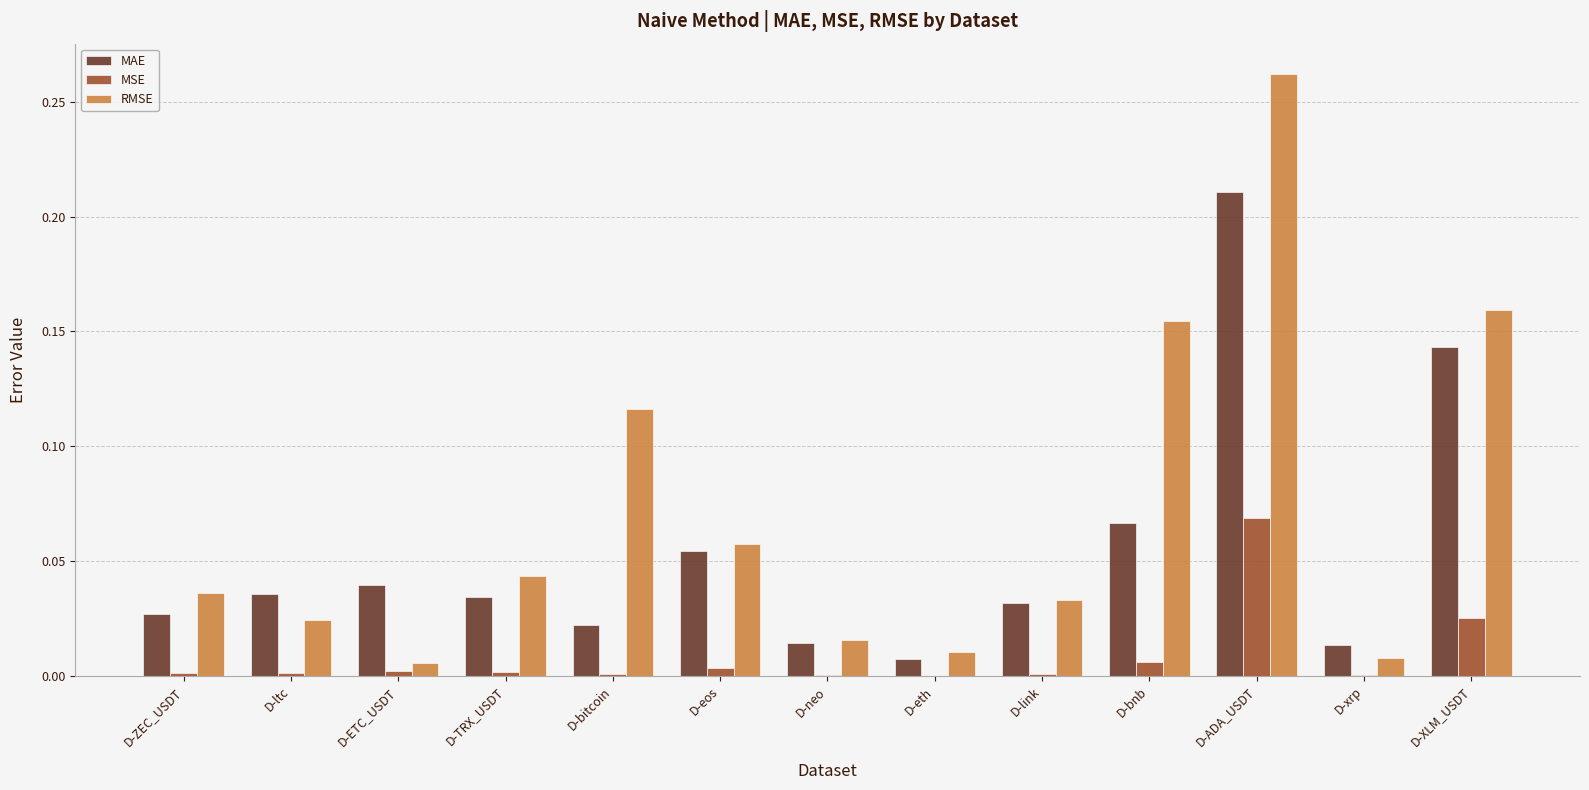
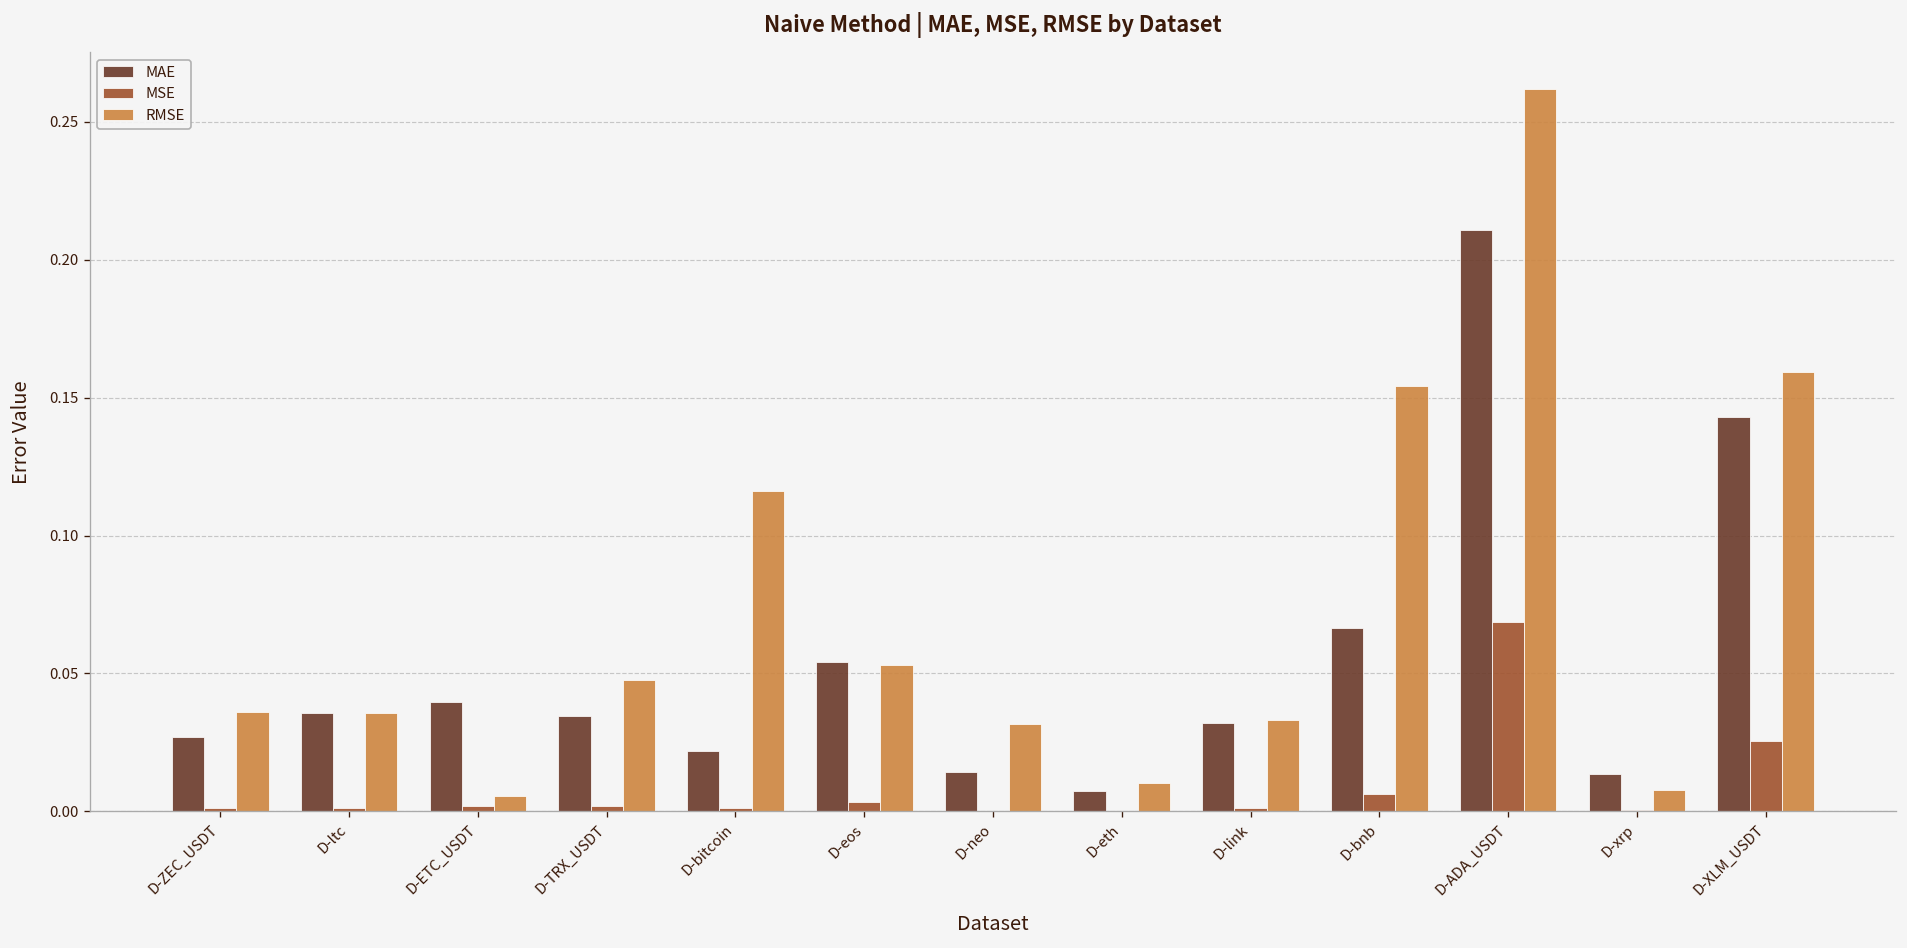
RMSE, D-ltc: 0.024 -> 0.036
RMSE, D-TRX_USDT: 0.044 -> 0.048
RMSE, D-eos: 0.058 -> 0.053
RMSE, D-neo: 0.016 -> 0.032
